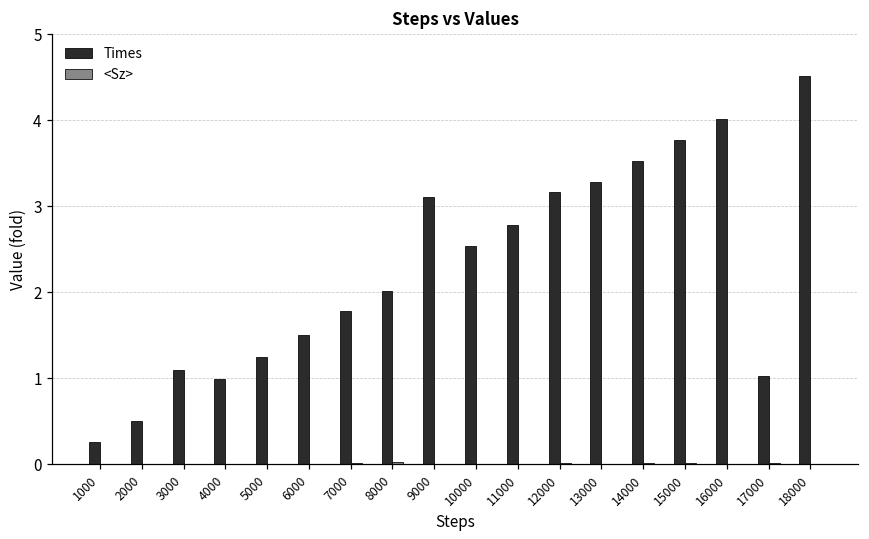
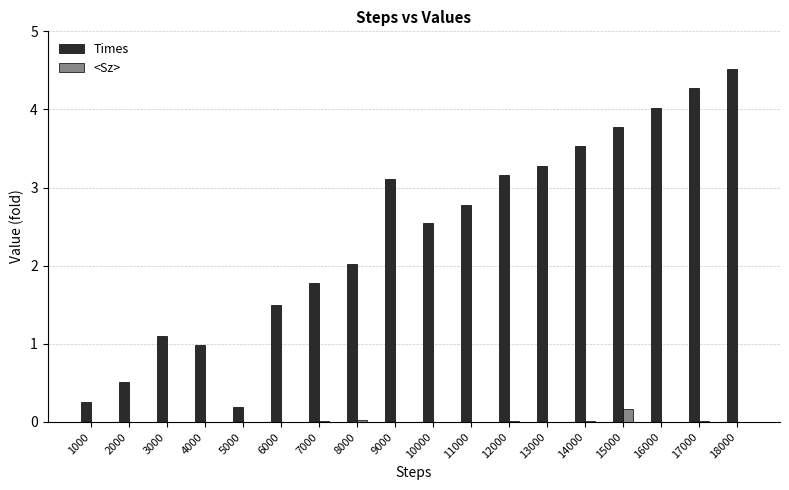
Times, 5000: 1.2 -> 0.2
<Sz>, 15000: 0.0 -> 0.2
Times, 17000: 1.0 -> 4.3
